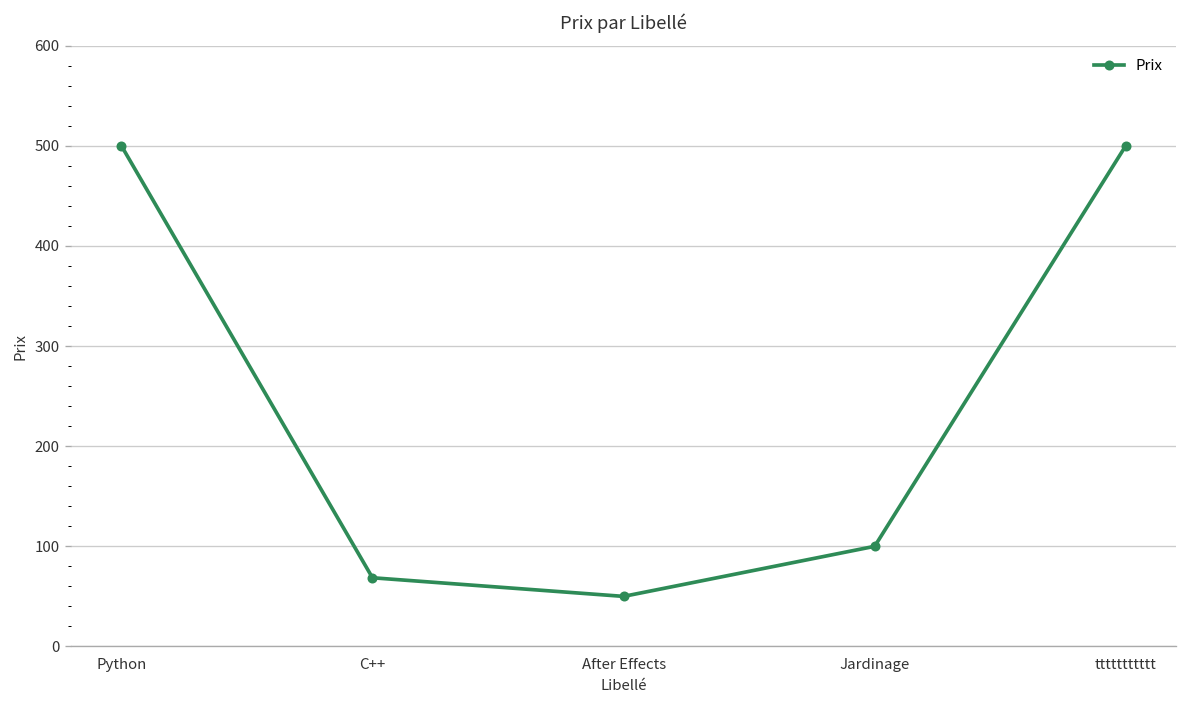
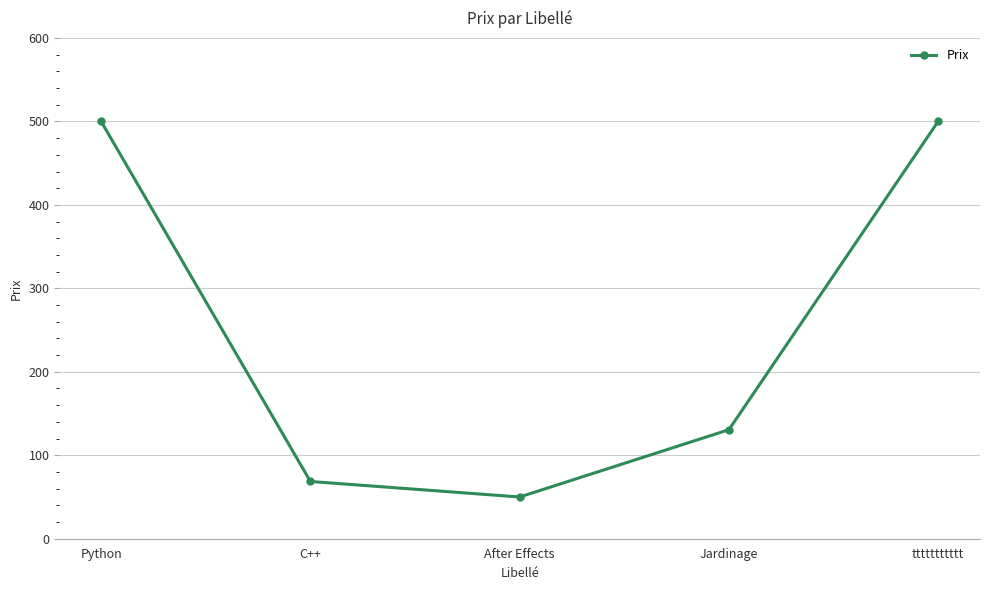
Jardinage: 100 -> 130
